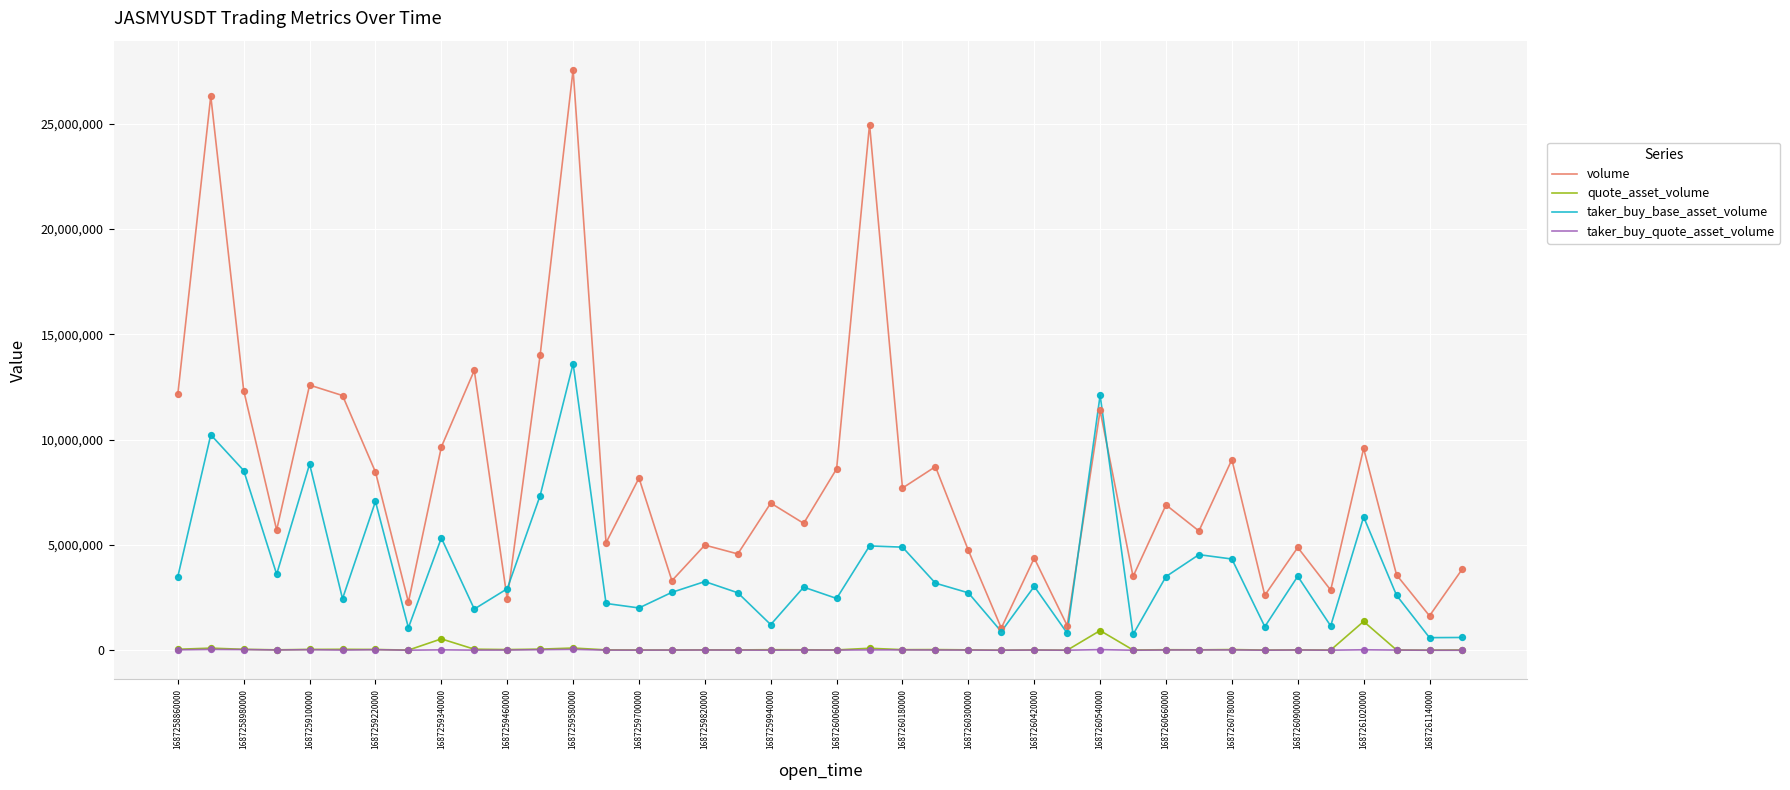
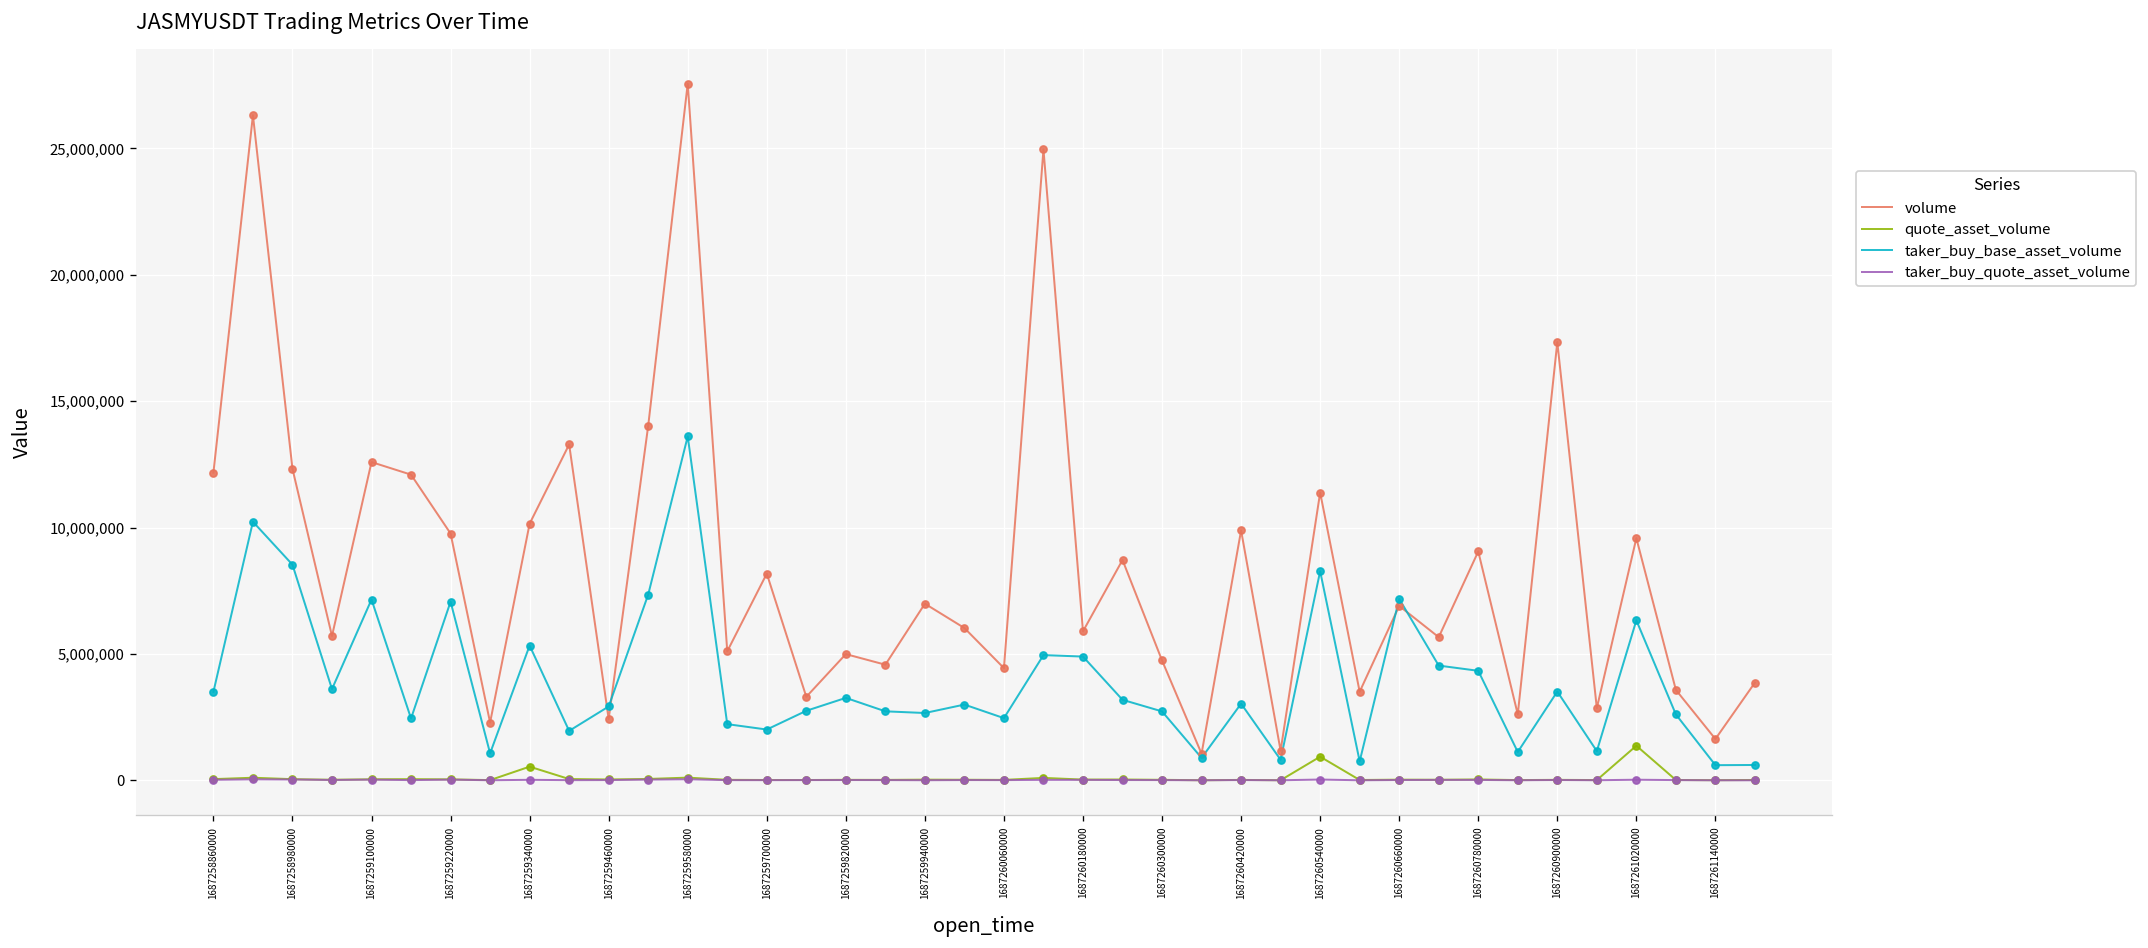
taker_buy_base_asset_volume, 1687259100000: 8,800,000 -> 7,200,000
volume, 1687259220000: 8,500,000 -> 9,800,000
volume, 1687259340000: 9,700,000 -> 10,200,000
taker_buy_base_asset_volume, 1687259940000: 1,200,000 -> 2,700,000
volume, 1687260060000: 8,600,000 -> 4,400,000
volume, 1687260180000: 7,700,000 -> 5,900,000
volume, 1687260420000: 4,400,000 -> 9,900,000
taker_buy_base_asset_volume, 1687260540000: 12,100,000 -> 8,300,000
taker_buy_base_asset_volume, 1687260660000: 3,500,000 -> 7,200,000
volume, 1687260900000: 4,900,000 -> 17,300,000
